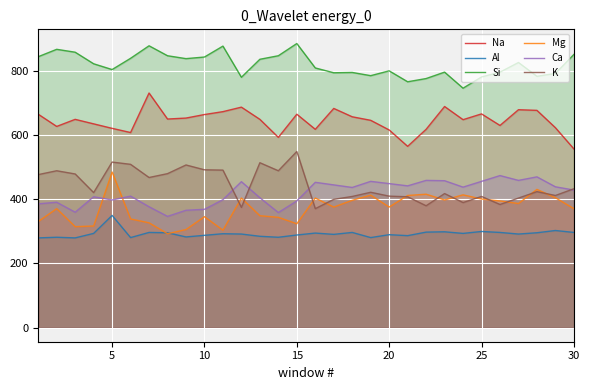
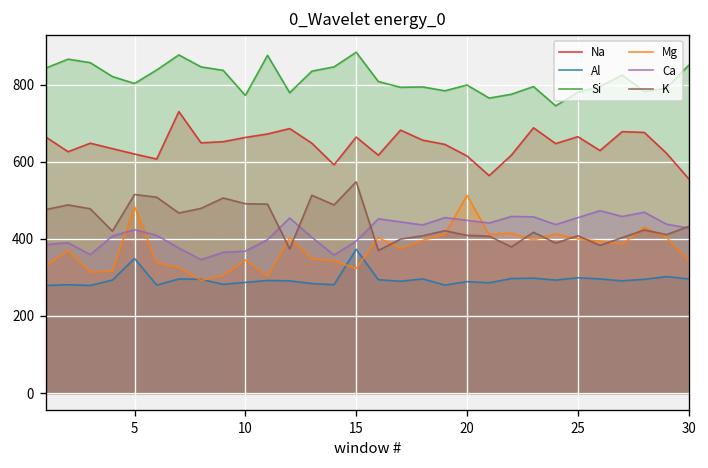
Ca, 5: 400 -> 420
Si, 10: 840 -> 770
Al, 15: 290 -> 370
Mg, 20: 380 -> 510
Mg, 30: 370 -> 340
